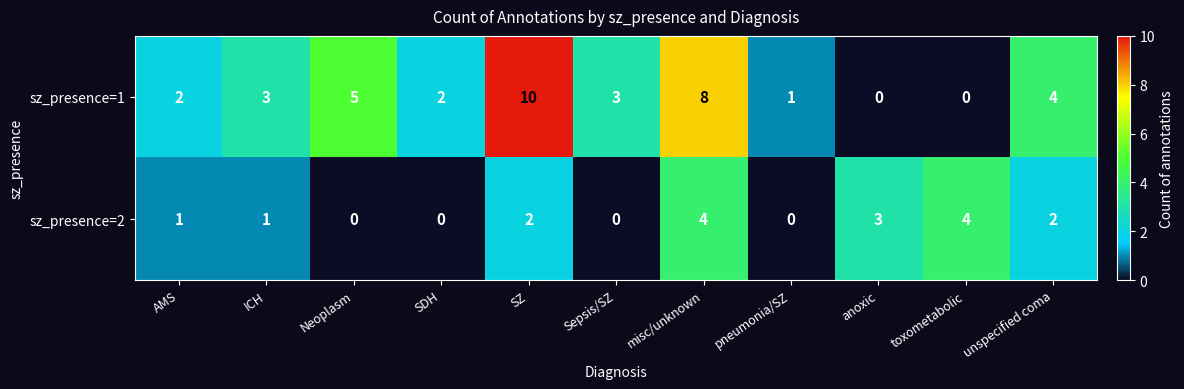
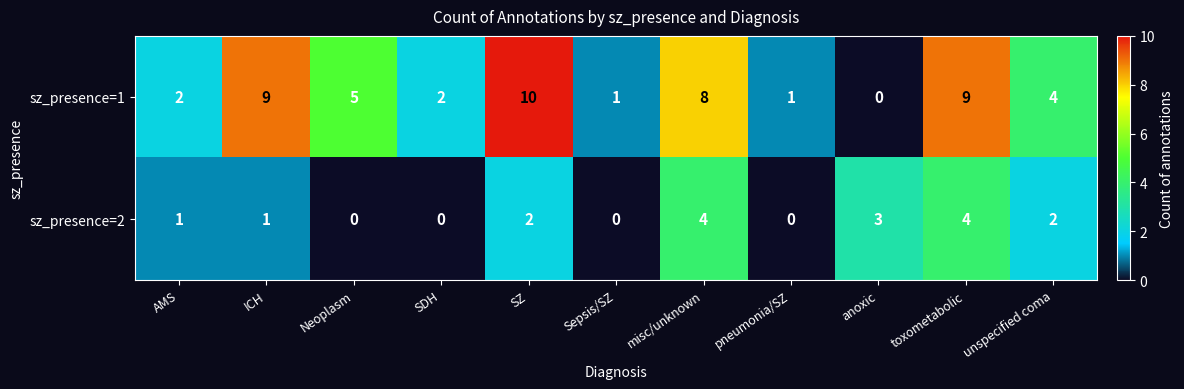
sz_presence=1, ICH: 3 -> 9
sz_presence=1, Sepsis/SZ: 3 -> 1
sz_presence=1, toxometabolic: 0 -> 9
